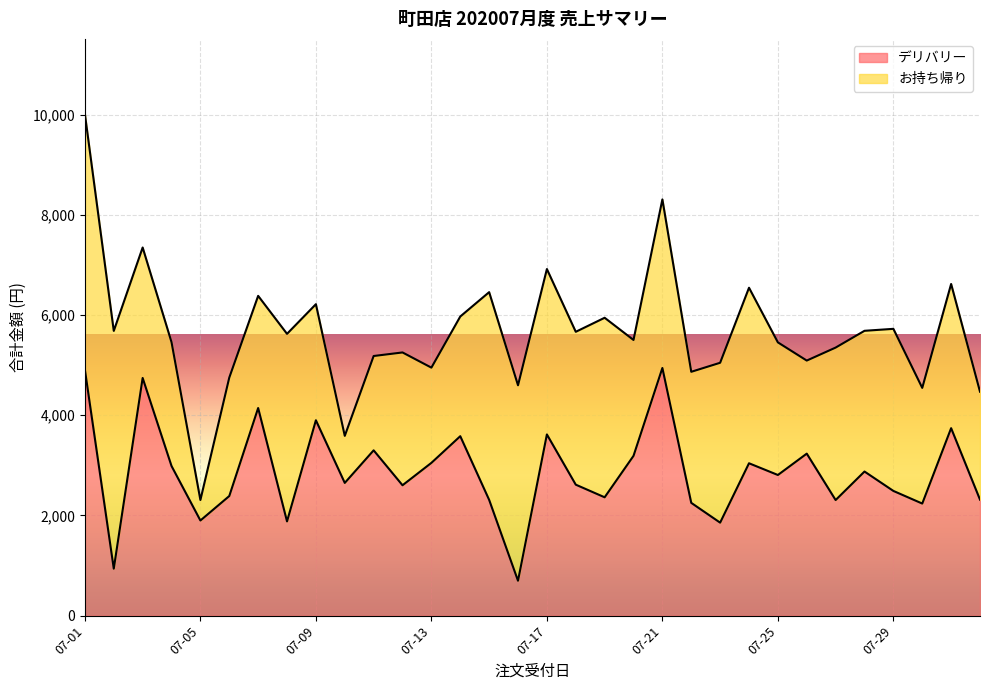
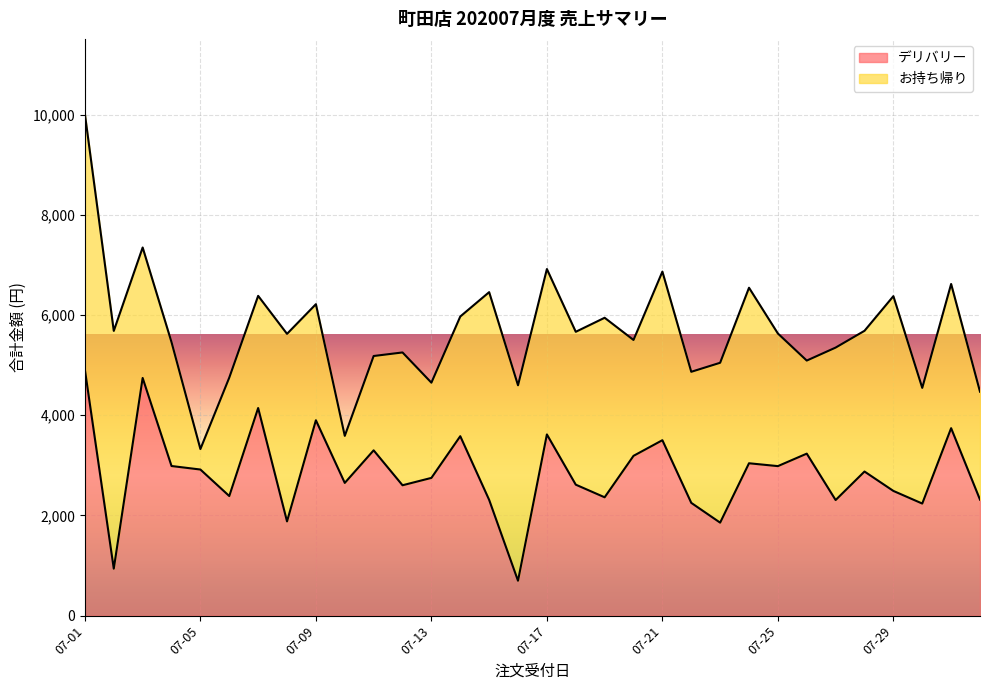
デリバリー, 07-05: 1,900 -> 2,900
デリバリー, 07-13: 3,100 -> 2,800
デリバリー, 07-21: 4,900 -> 3,500
デリバリー, 07-25: 2,800 -> 3,000
お持ち帰り, 07-29: 3,200 -> 3,900
